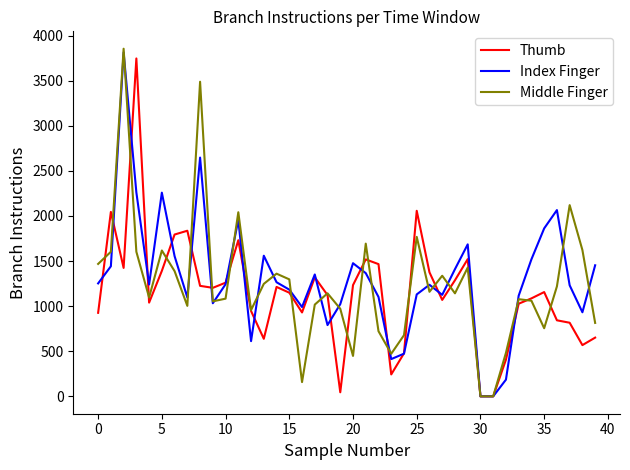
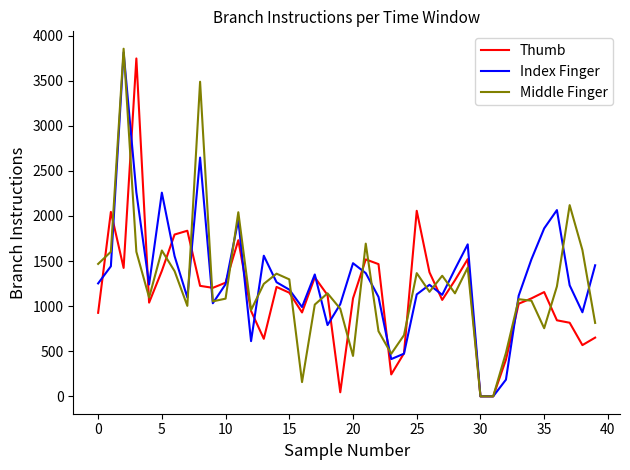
Thumb, 20: 1200 -> 1100
Middle Finger, 25: 1800 -> 1400
